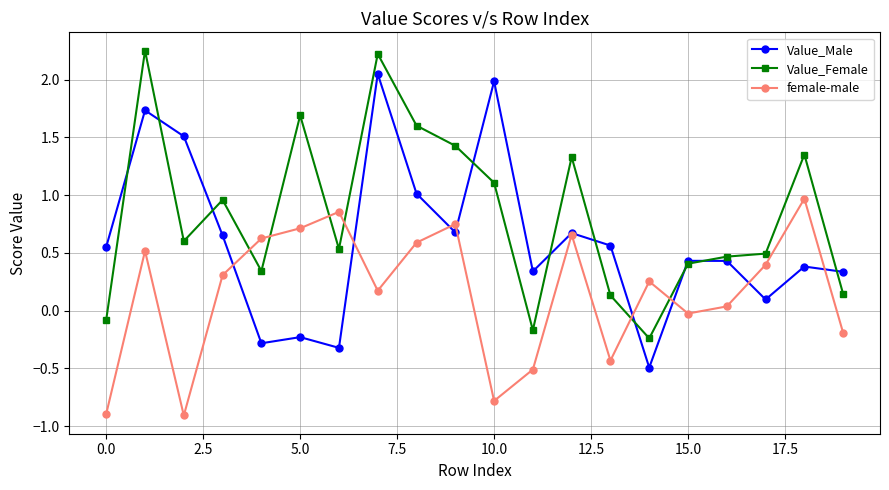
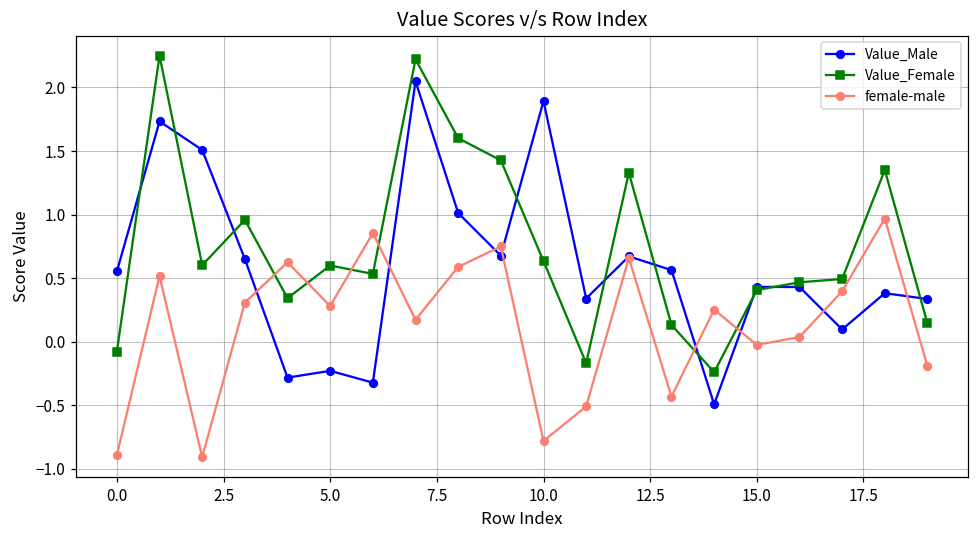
Value_Female, 5.0: 1.69 -> 0.60
female-male, 5.0: 0.71 -> 0.28
Value_Male, 10.0: 1.98 -> 1.89
Value_Female, 10.0: 1.11 -> 0.63
